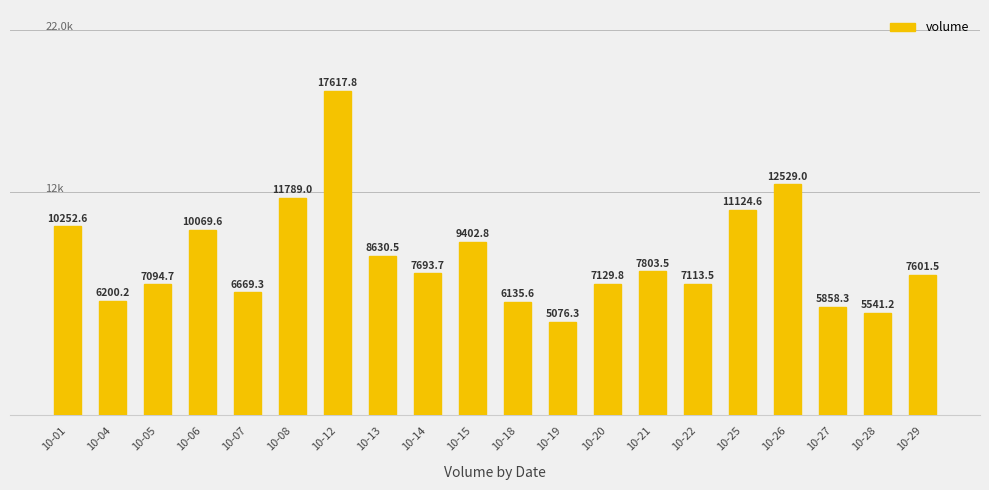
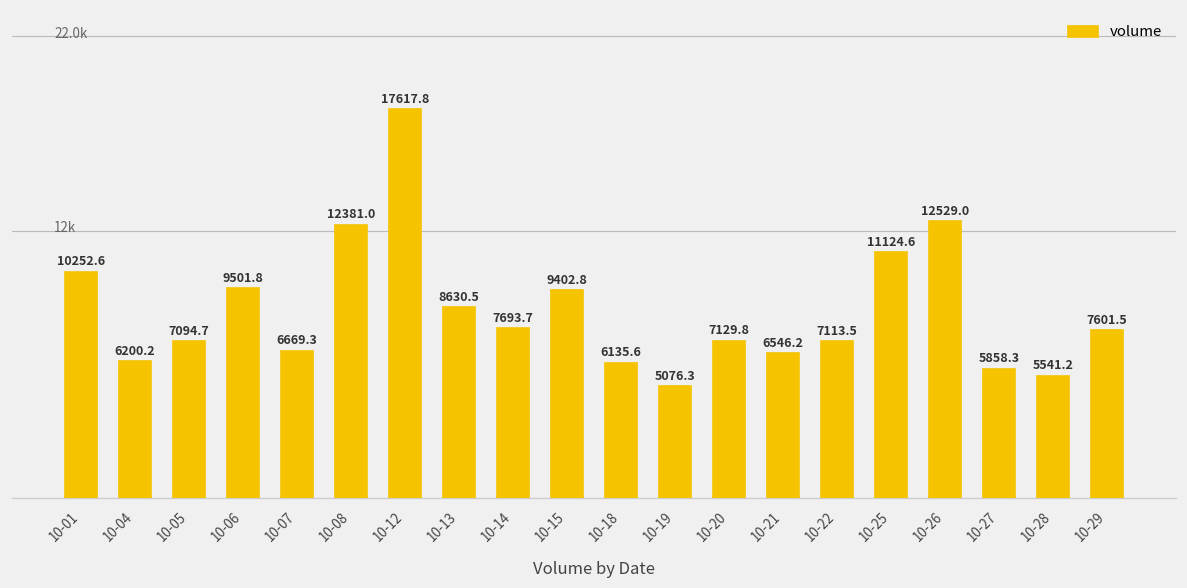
10-06: 10069.6 -> 9501.8
10-08: 11789.0 -> 12381.0
10-21: 7803.5 -> 6546.2
